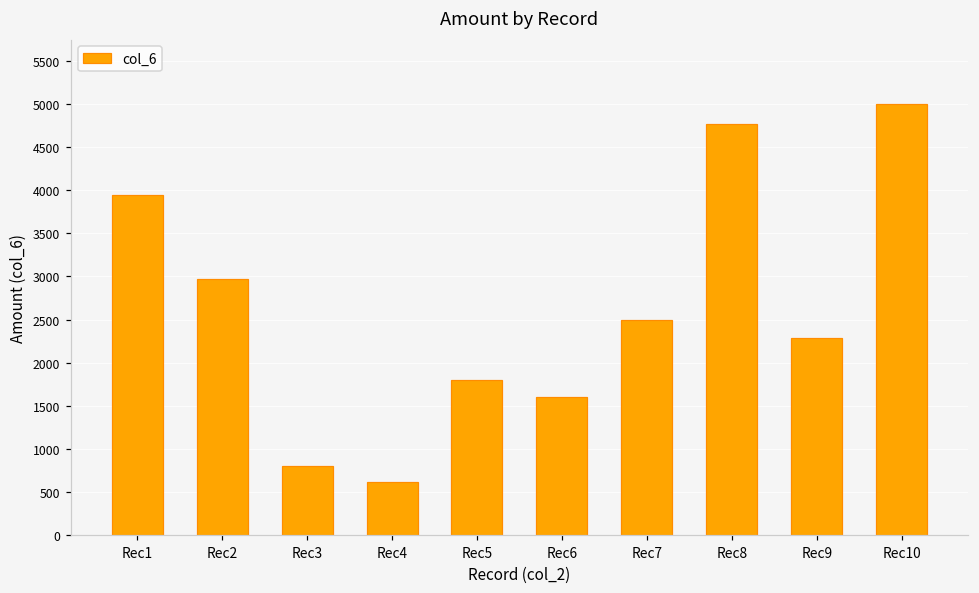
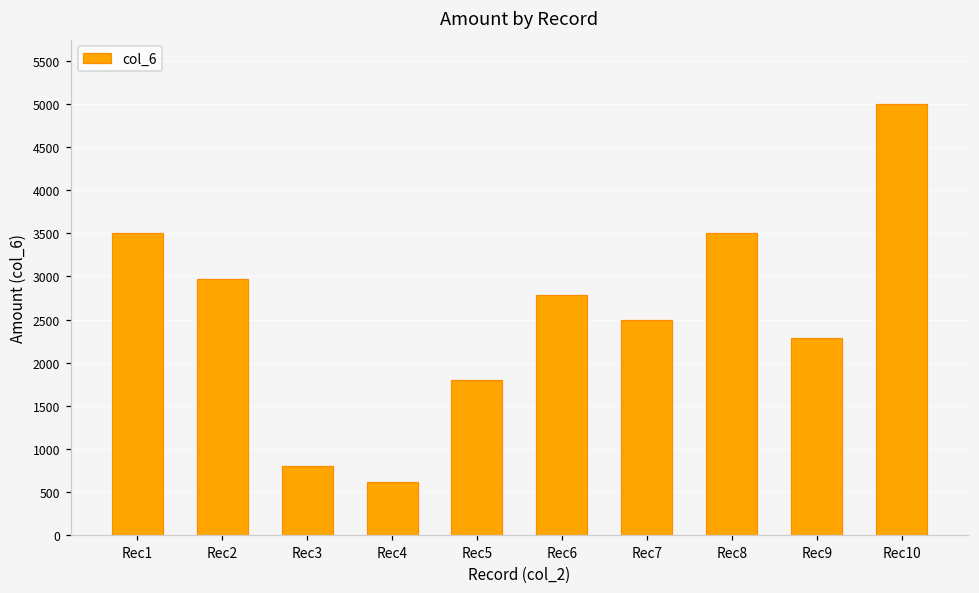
Rec1: 4000 -> 3500
Rec6: 1600 -> 2800
Rec8: 4800 -> 3500
